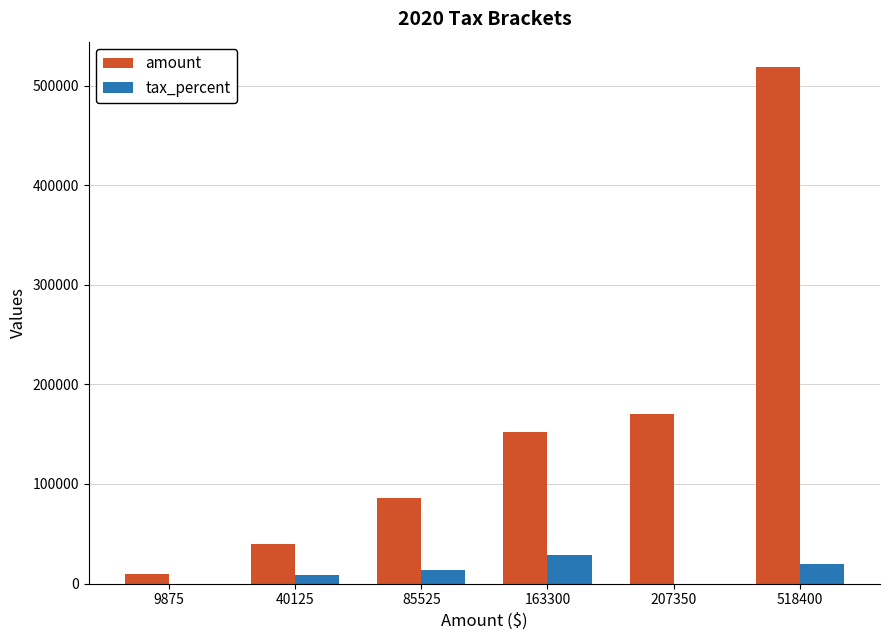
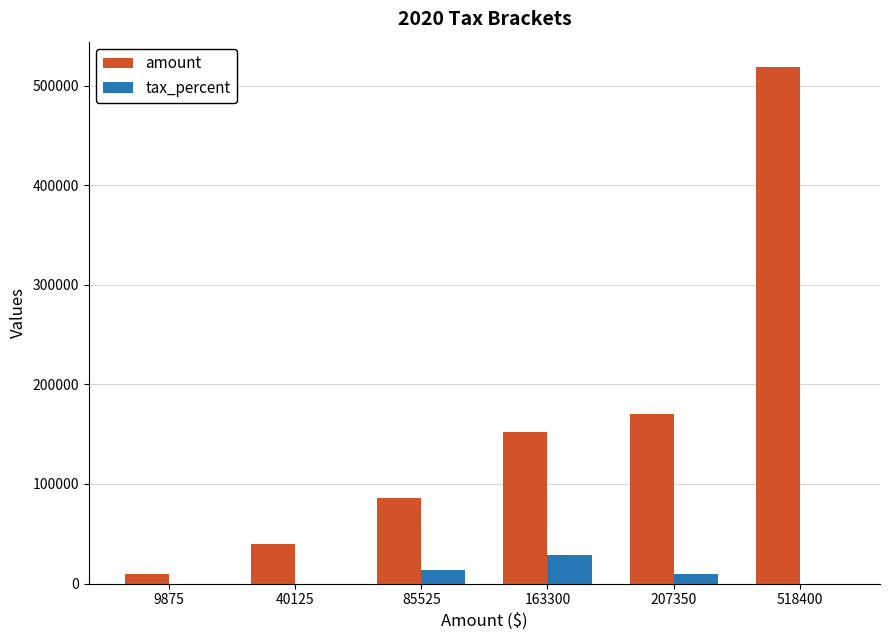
tax_percent, 40125: 10000 -> 0
tax_percent, 207350: 0 -> 10000
tax_percent, 518400: 20000 -> 0
